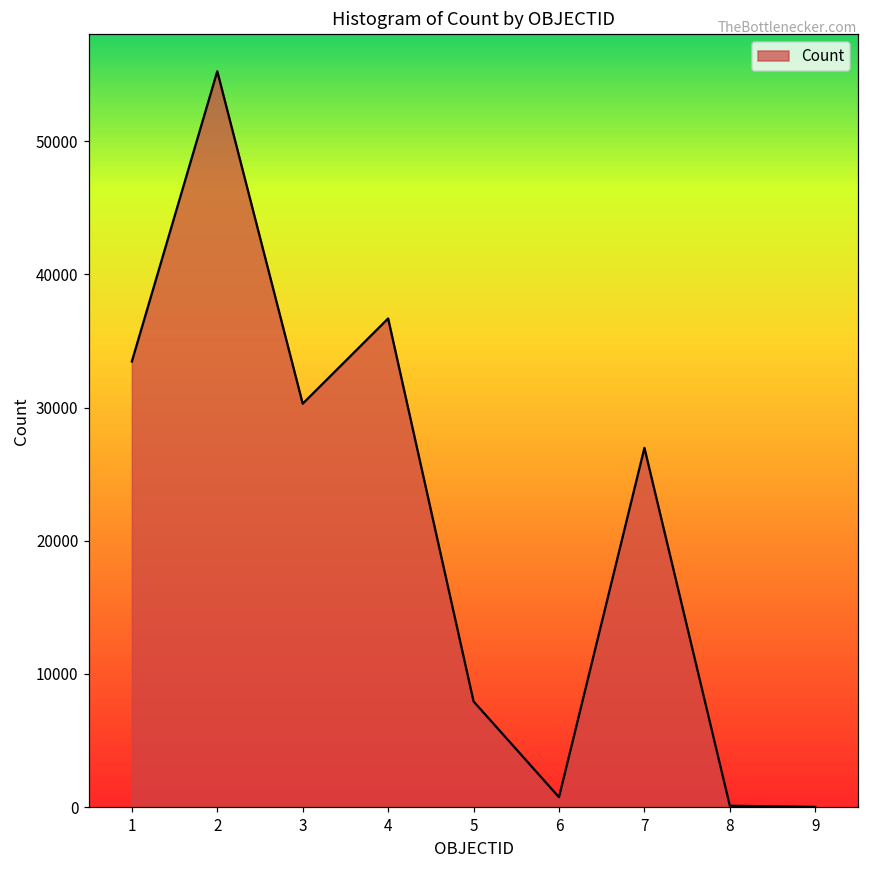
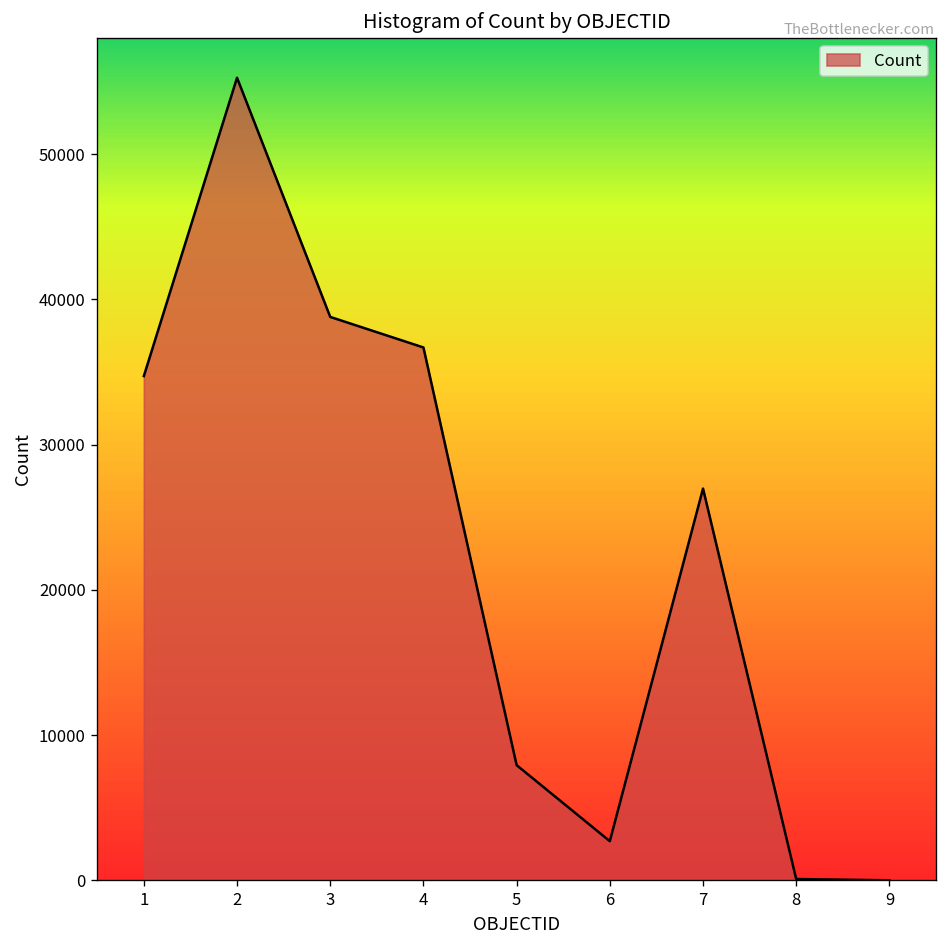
1: 33500 -> 34700
3: 30300 -> 38800
6: 700 -> 2700
